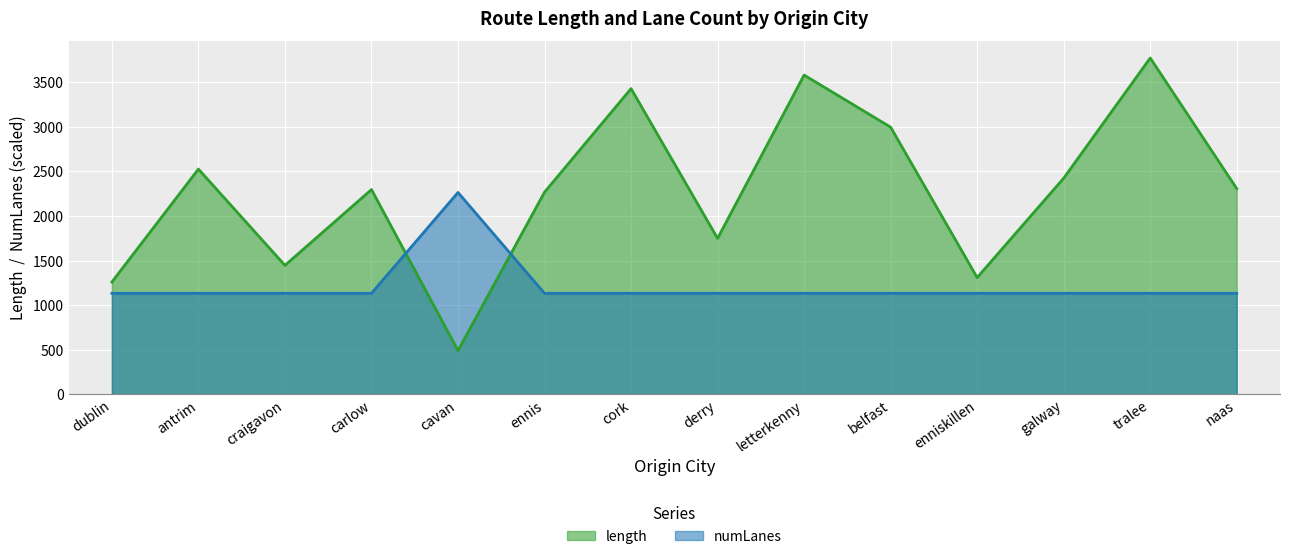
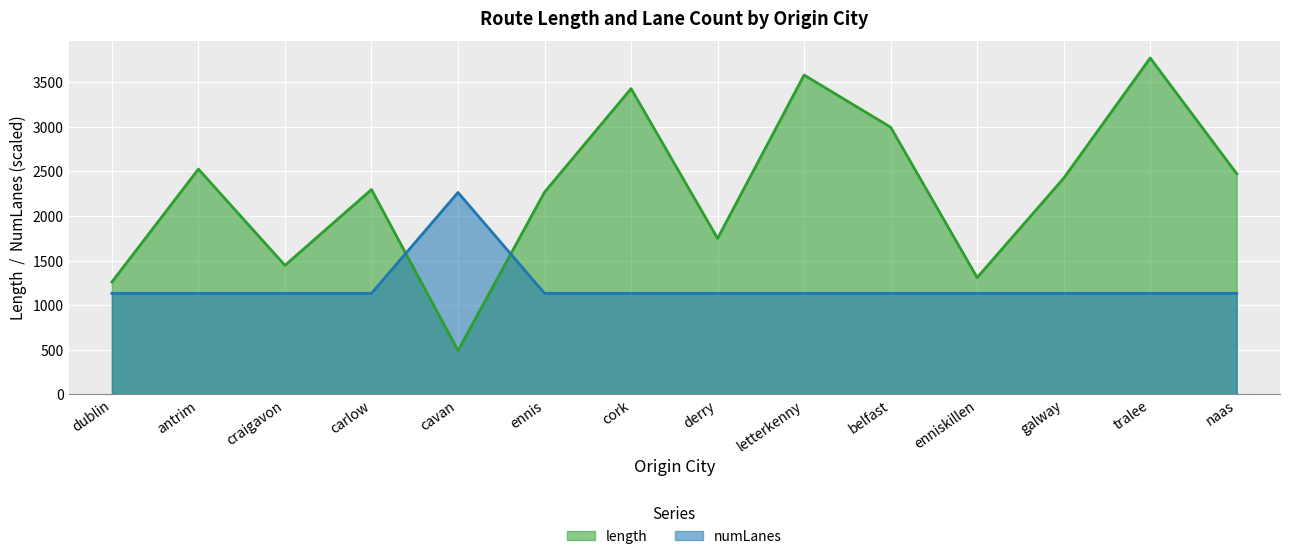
length, naas: 2300 -> 2500
